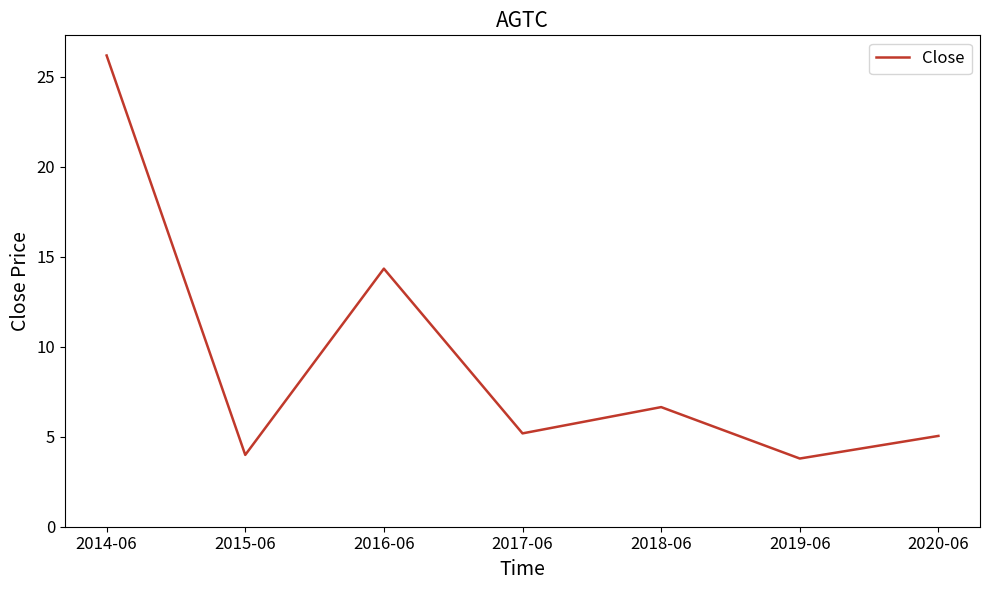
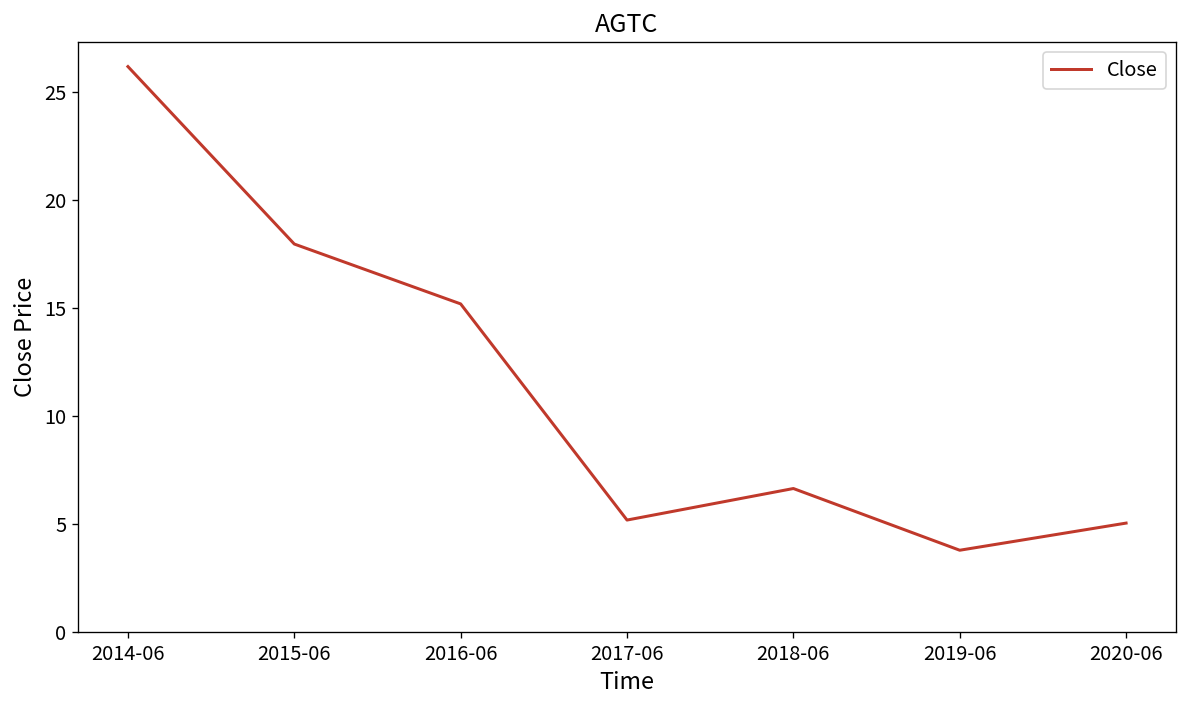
2015-06: 4.0 -> 18.0
2016-06: 14.3 -> 15.2
